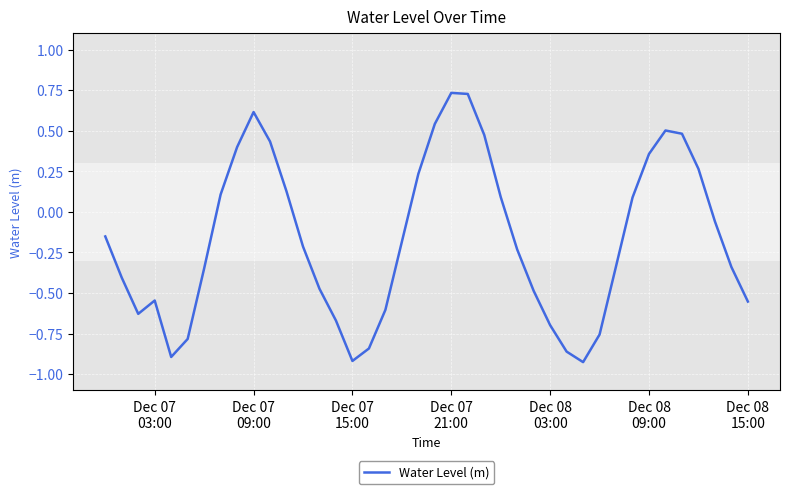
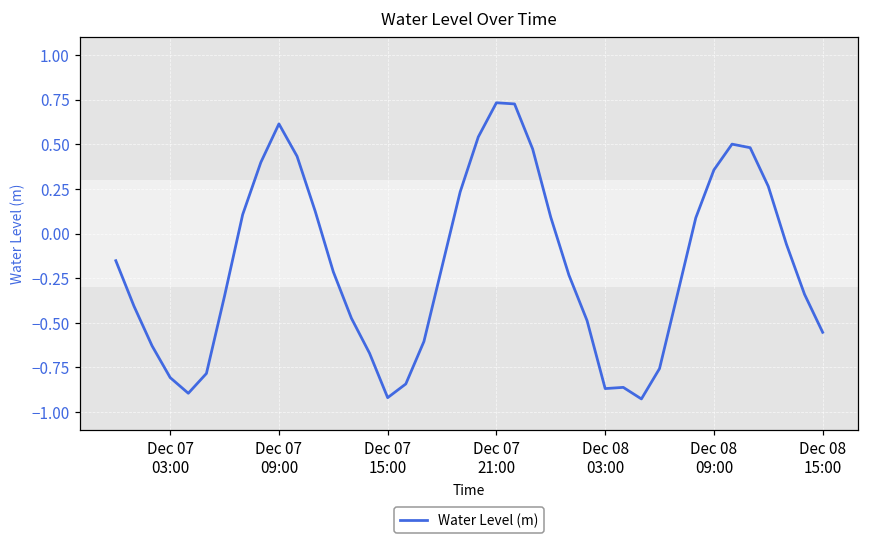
Dec 07 03:00: -0.55 -> -0.81
Dec 08 03:00: -0.70 -> -0.87
